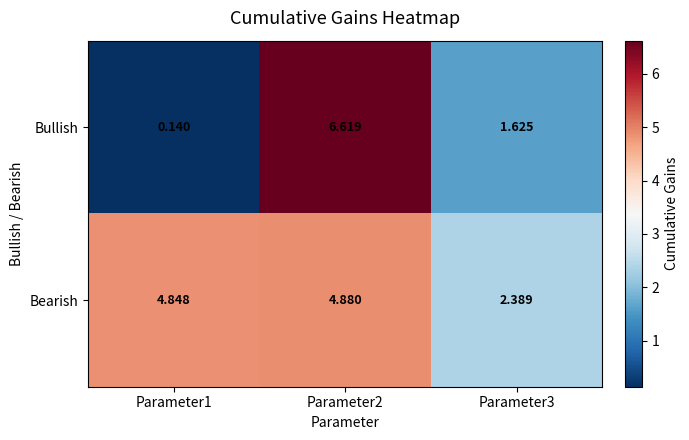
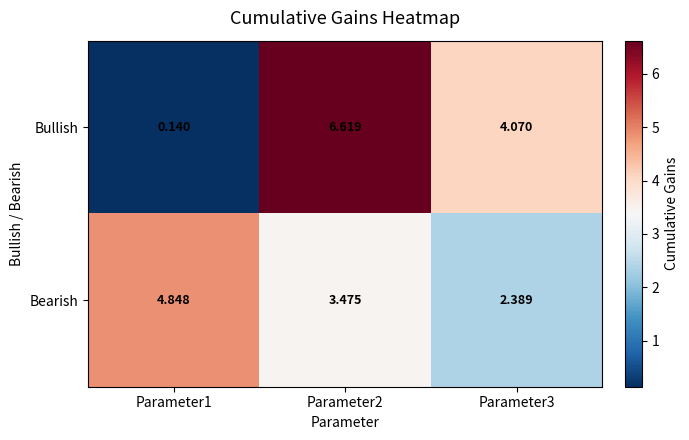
Bullish, Parameter3: 1.625 -> 4.070
Bearish, Parameter2: 4.880 -> 3.475
